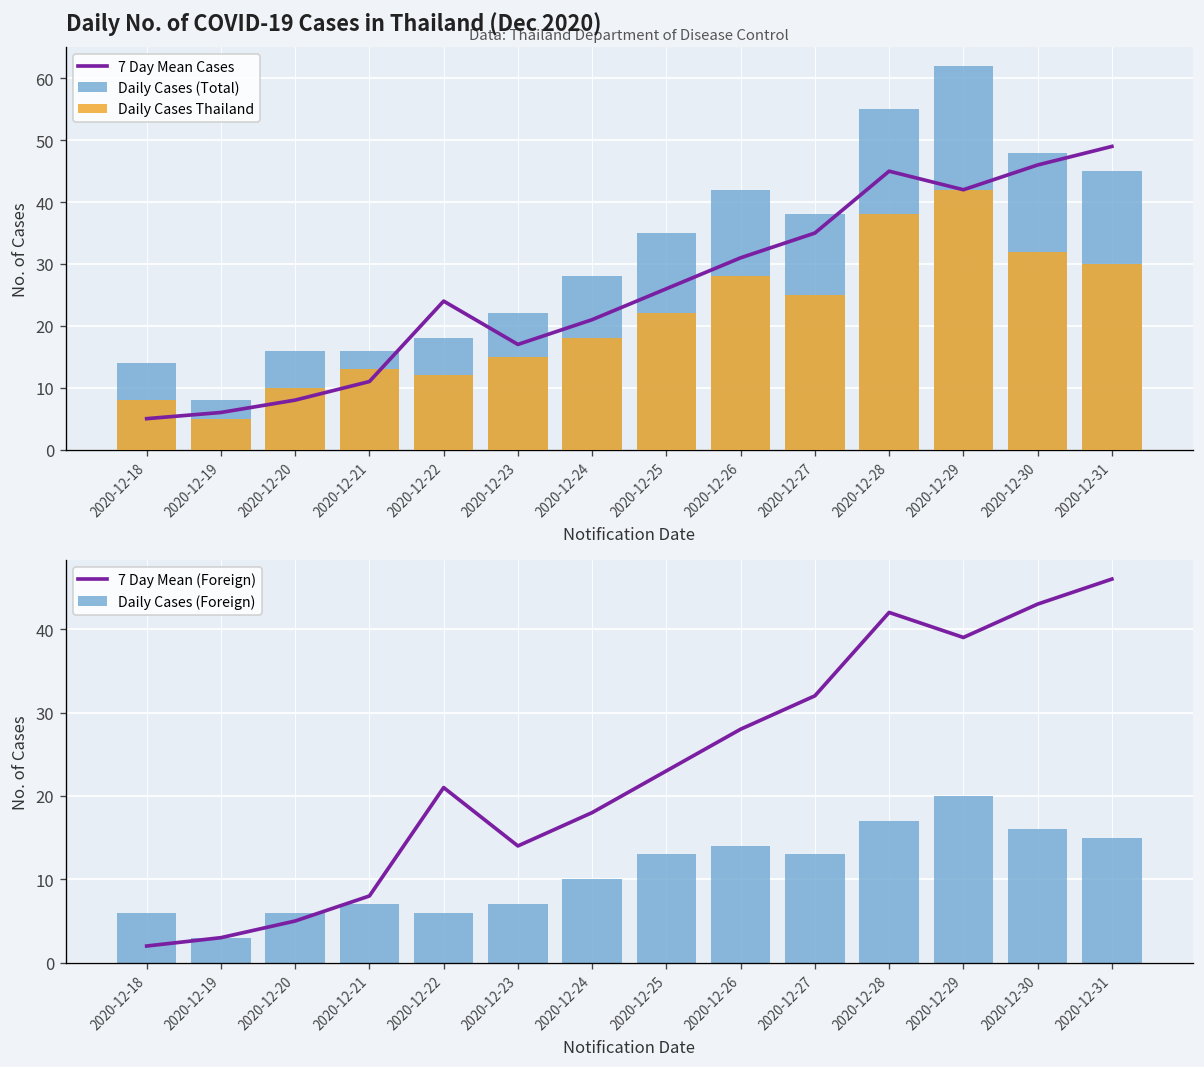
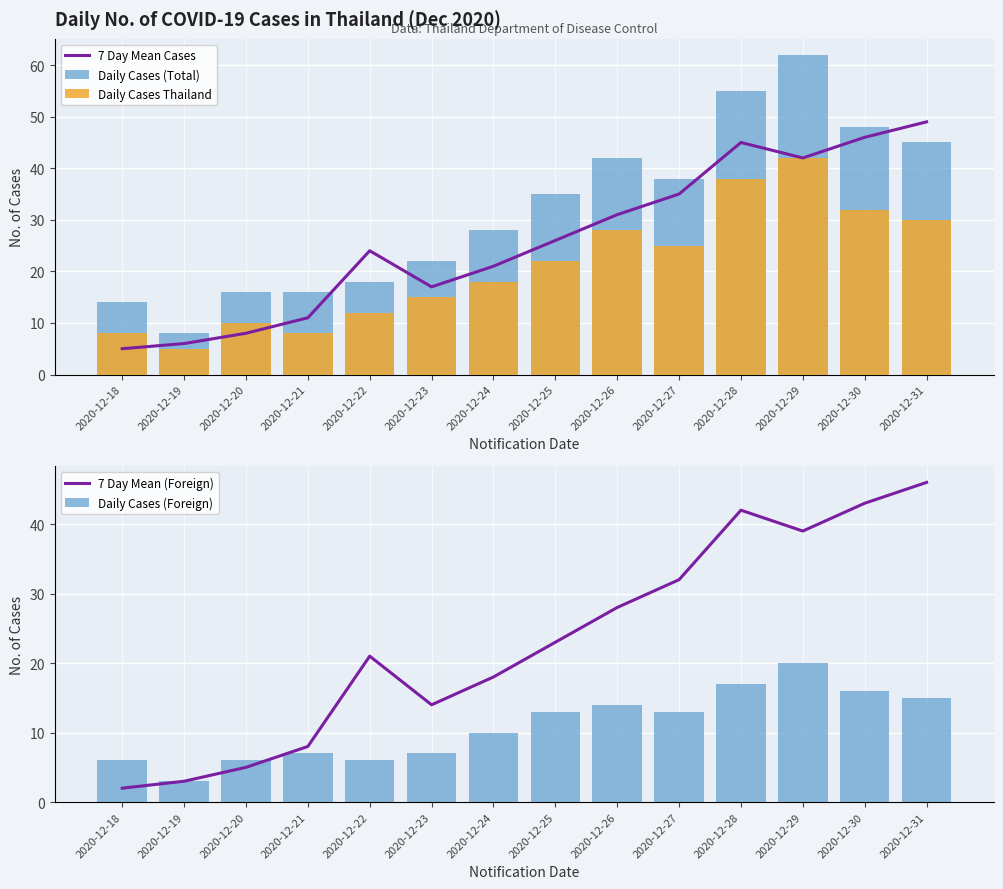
Daily No. of COVID-19 Cases in Thailand (Dec 2020), Daily Cases Thailand, 2020-12-21: 13 -> 8
